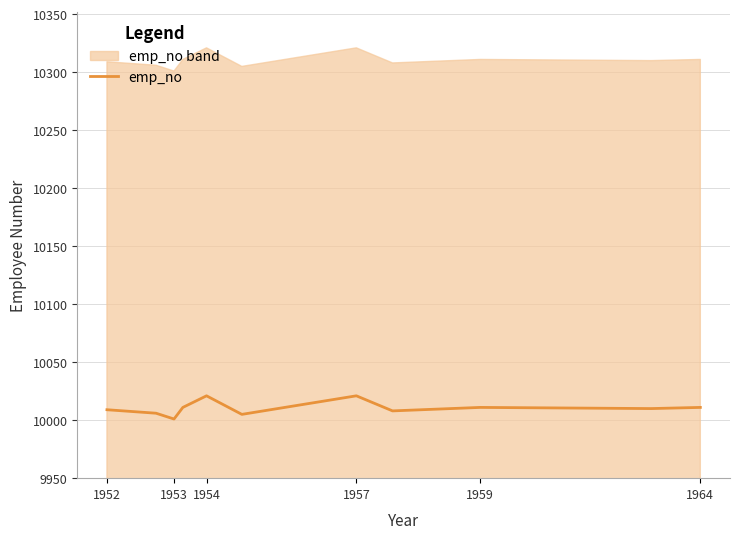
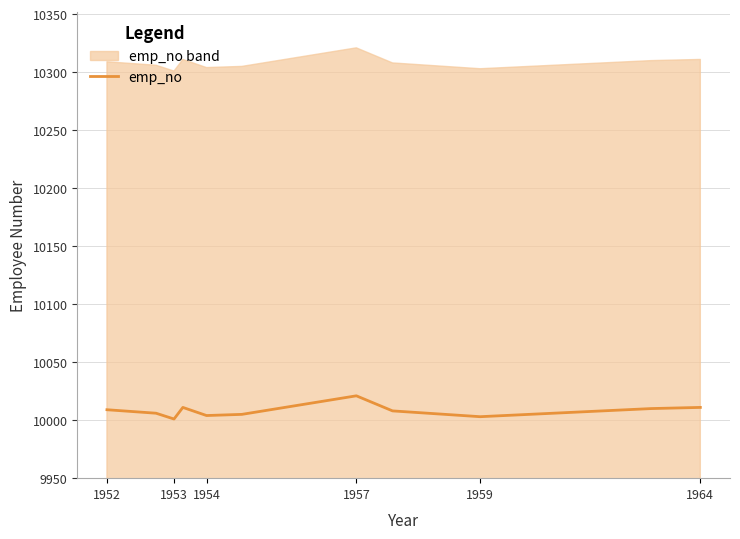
emp_no, 1954: 10021 -> 10004
emp_no, 1959: 10011 -> 10003
